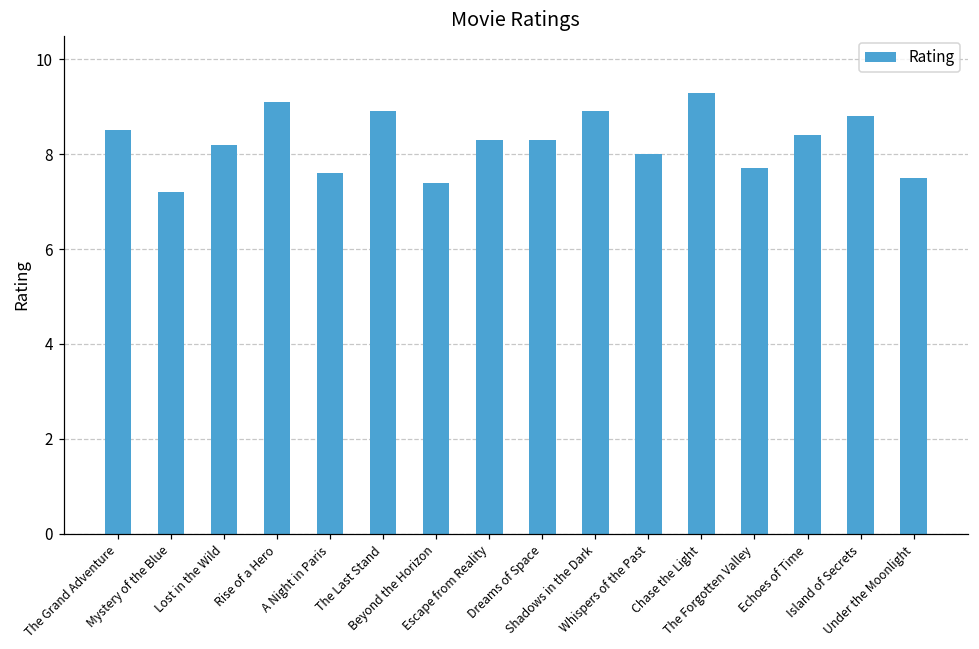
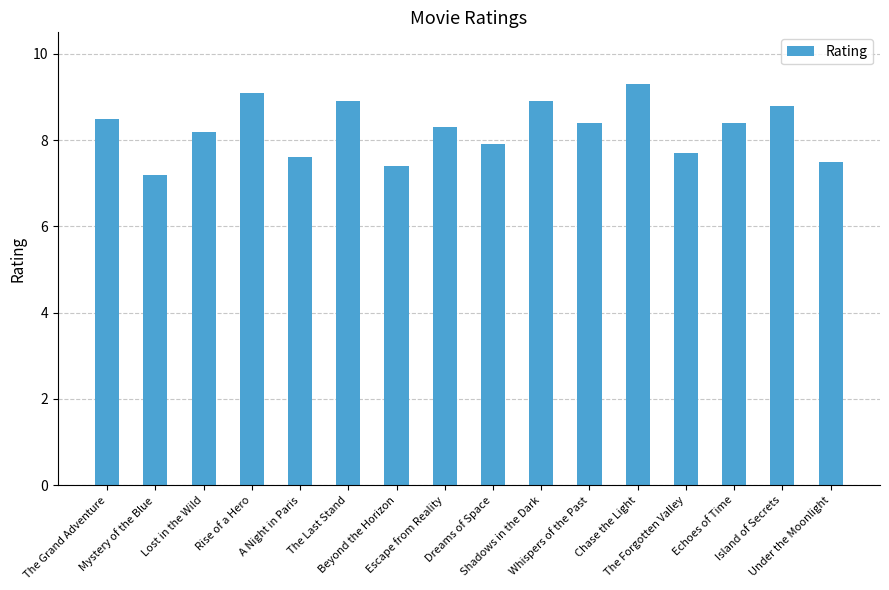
Dreams of Space: 8.3 -> 7.9
Whispers of the Past: 8.0 -> 8.4
